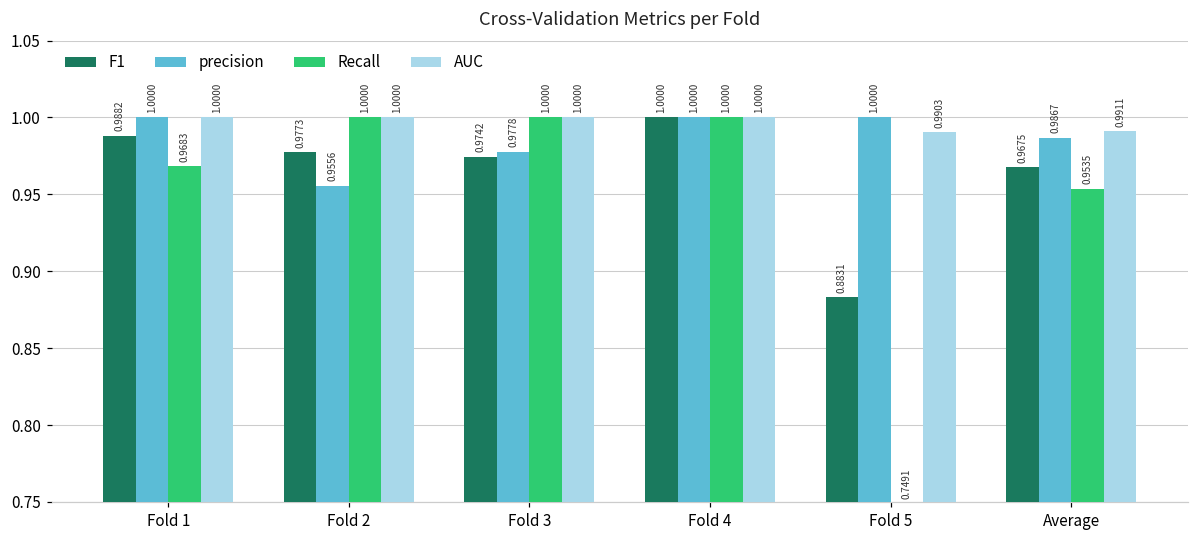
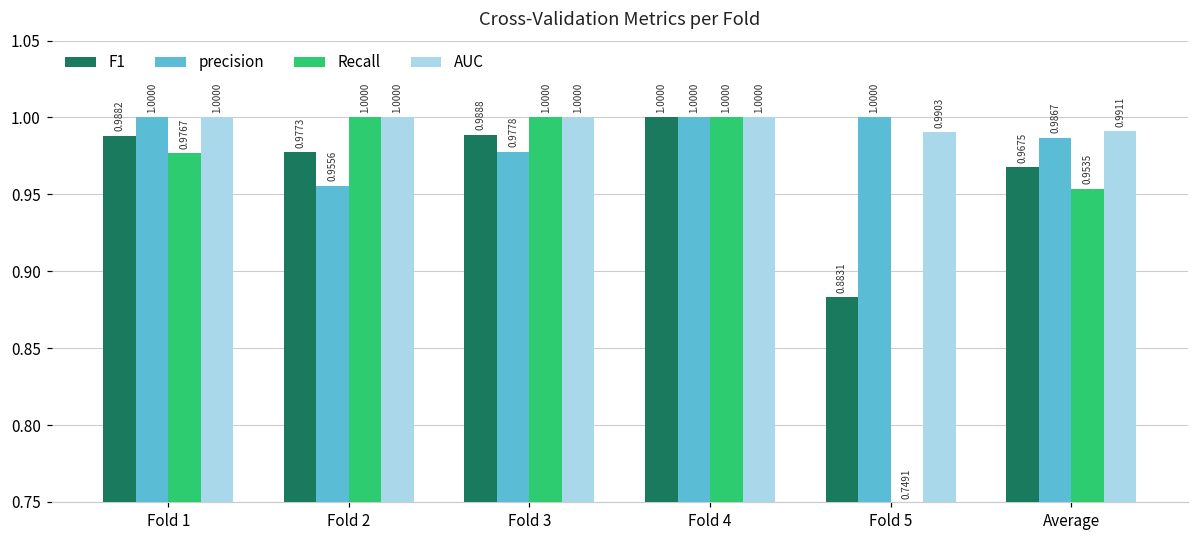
Recall, Fold 1: 0.9683 -> 0.9767
F1, Fold 3: 0.9742 -> 0.9888
